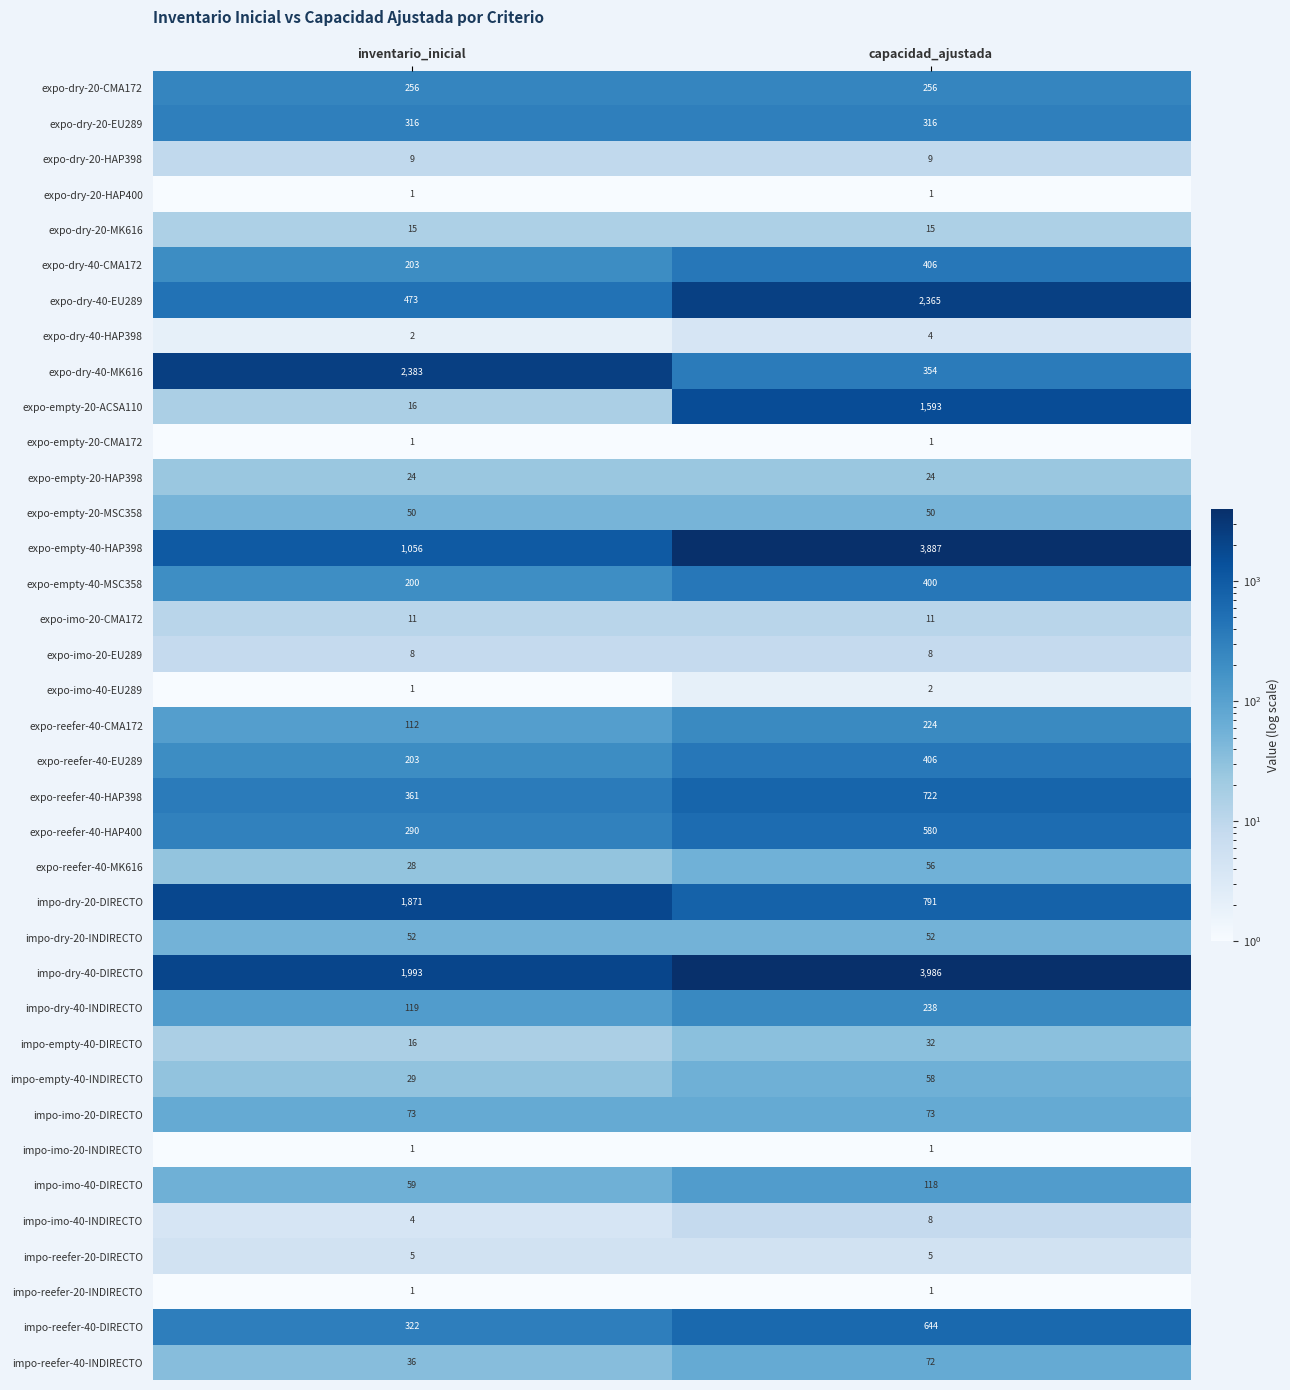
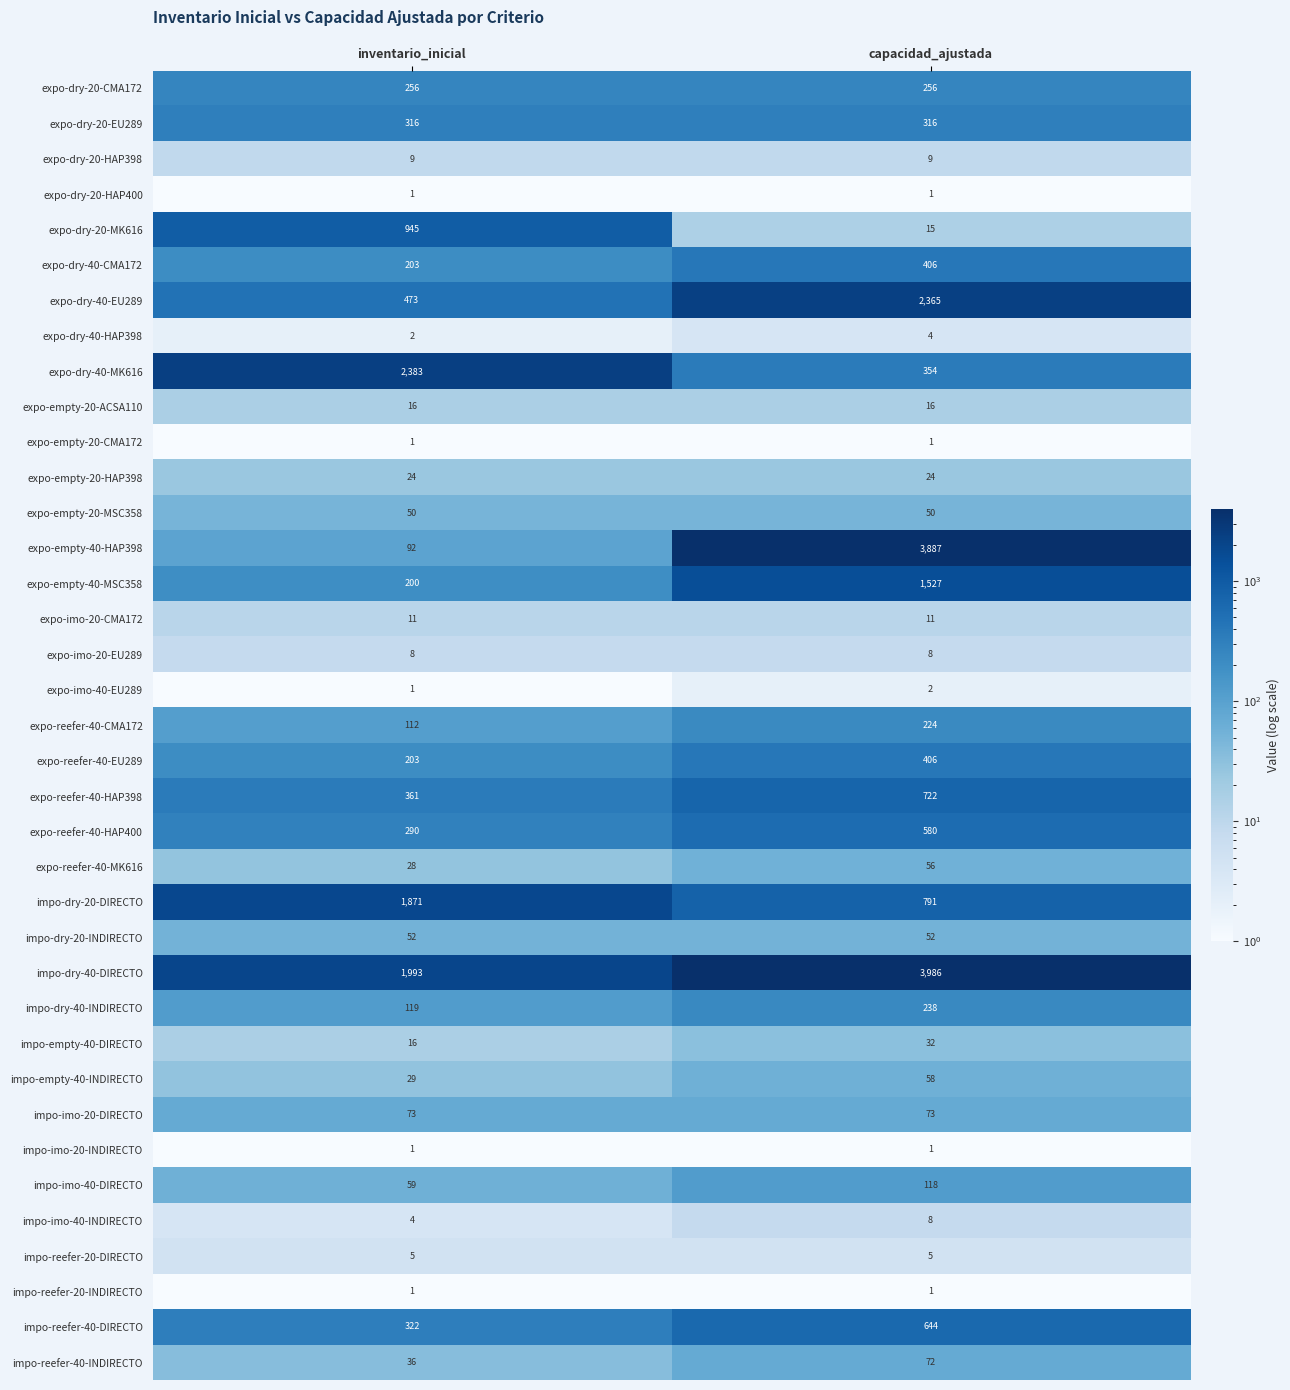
expo-dry-20-MK616, inventario_inicial: 15 -> 945
expo-empty-20-ACSA110, capacidad_ajustada: 1,593 -> 16
expo-empty-40-HAP398, inventario_inicial: 1,056 -> 92
expo-empty-40-MSC358, capacidad_ajustada: 400 -> 1,527
